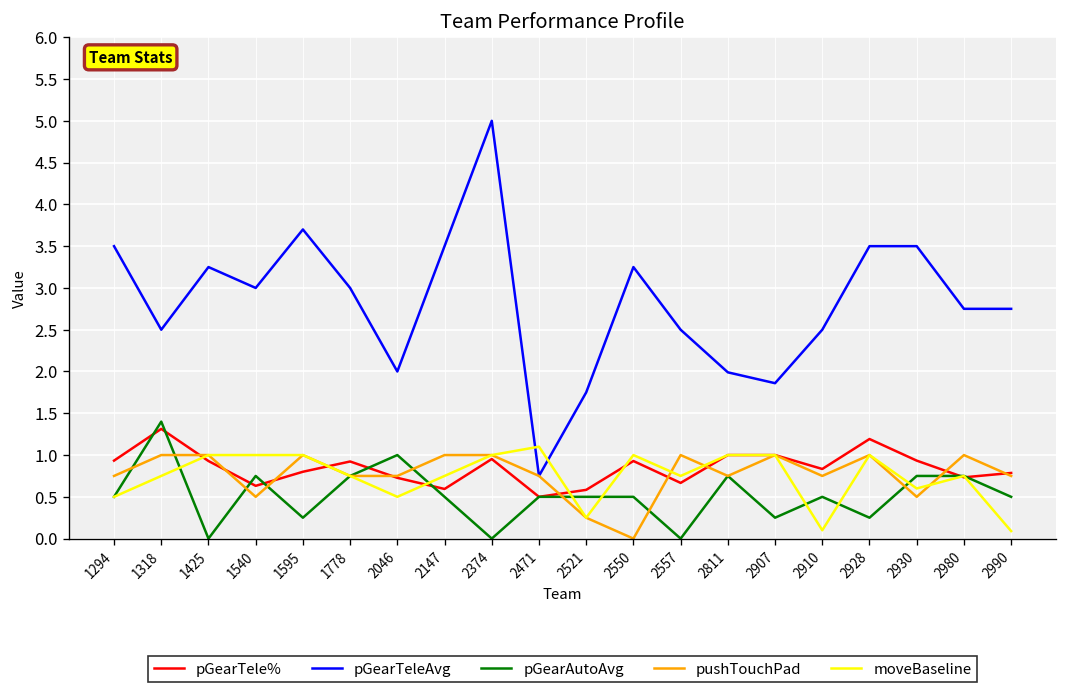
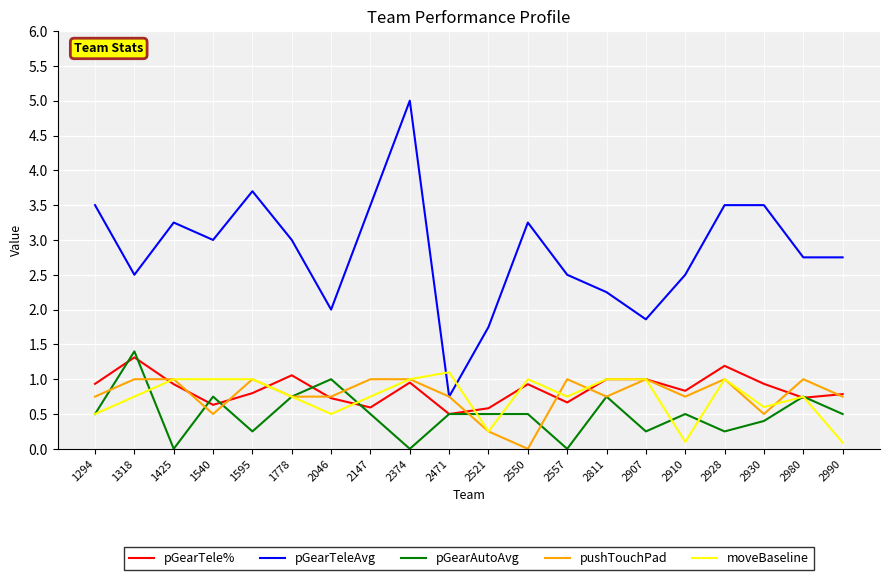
pGearTele%, 1778: 0.9 -> 1.1
pGearTeleAvg, 2811: 2.0 -> 2.3
pGearAutoAvg, 2930: 0.8 -> 0.4
